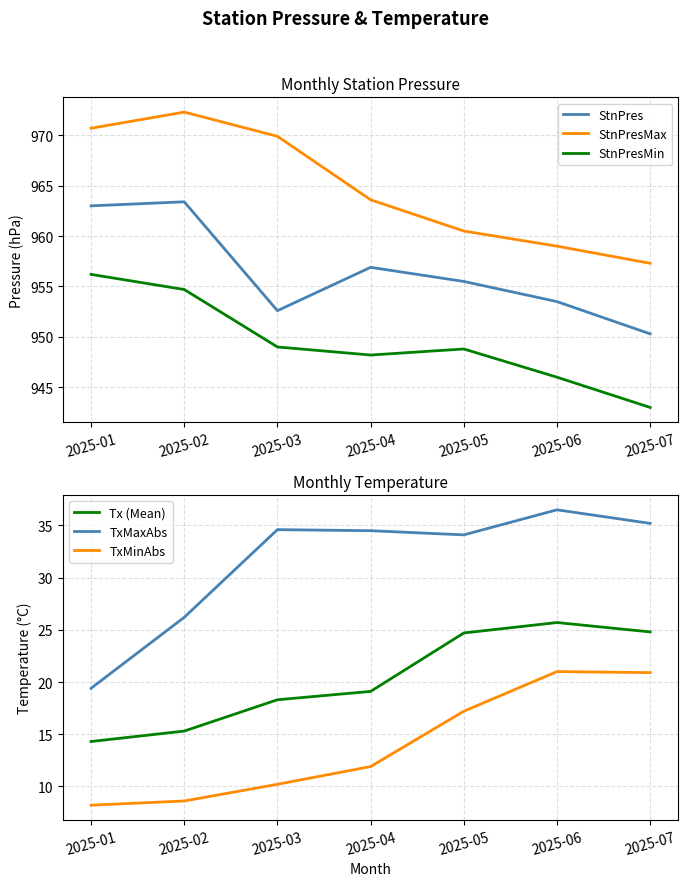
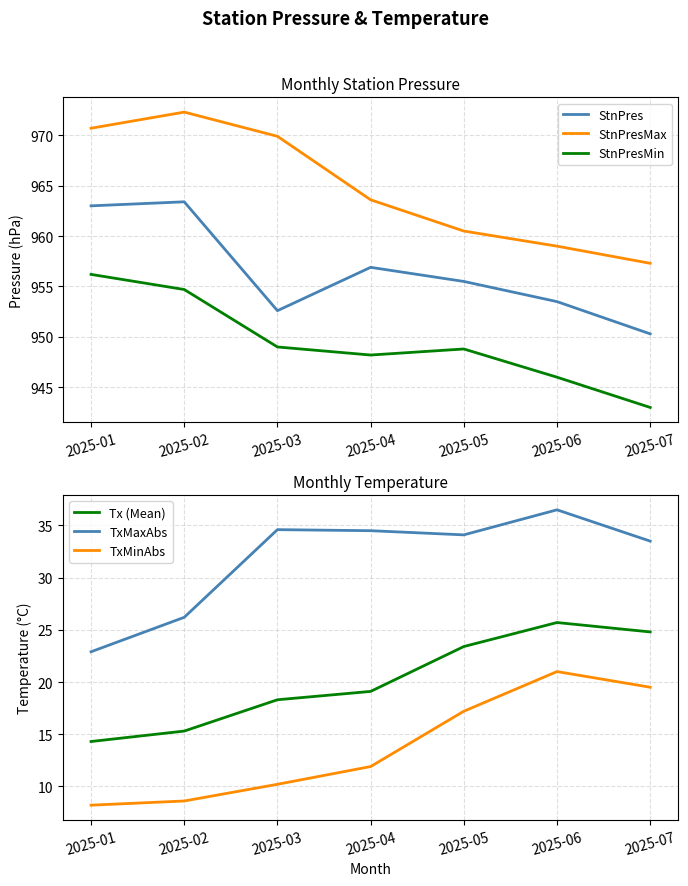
Monthly Temperature, TxMaxAbs, 2025-01: 19.4 -> 22.9
Monthly Temperature, Tx (Mean), 2025-05: 24.7 -> 23.4
Monthly Temperature, TxMaxAbs, 2025-07: 35.2 -> 33.5
Monthly Temperature, TxMinAbs, 2025-07: 20.9 -> 19.5
